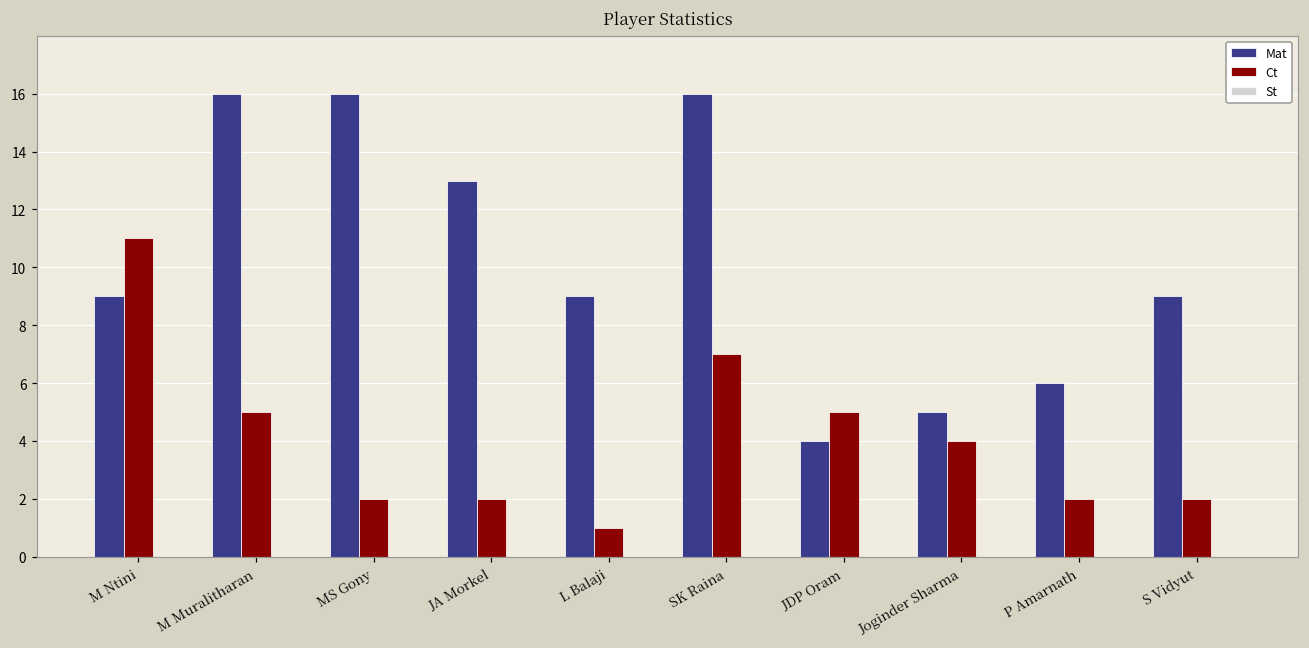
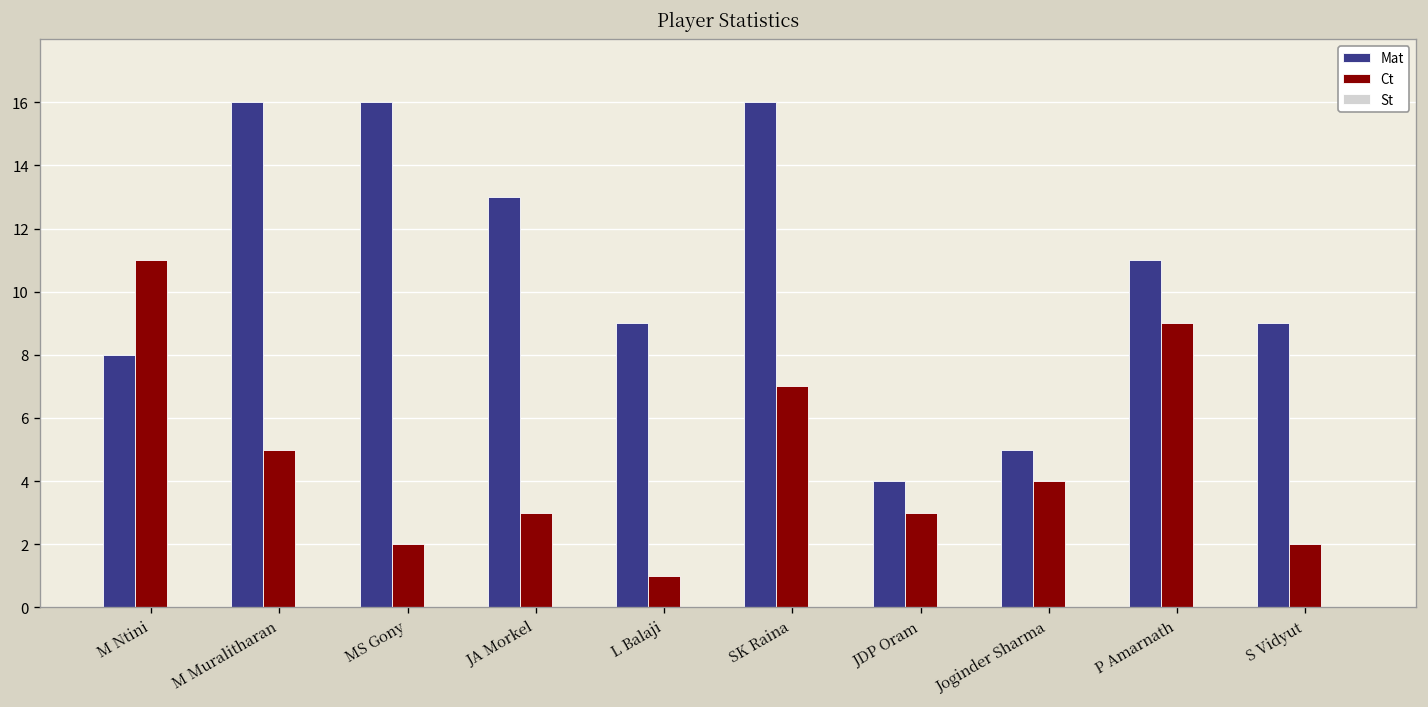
Mat, M Ntini: 9 -> 8
Ct, JA Morkel: 2 -> 3
Ct, JDP Oram: 5 -> 3
Mat, P Amarnath: 6 -> 11
Ct, P Amarnath: 2 -> 9
